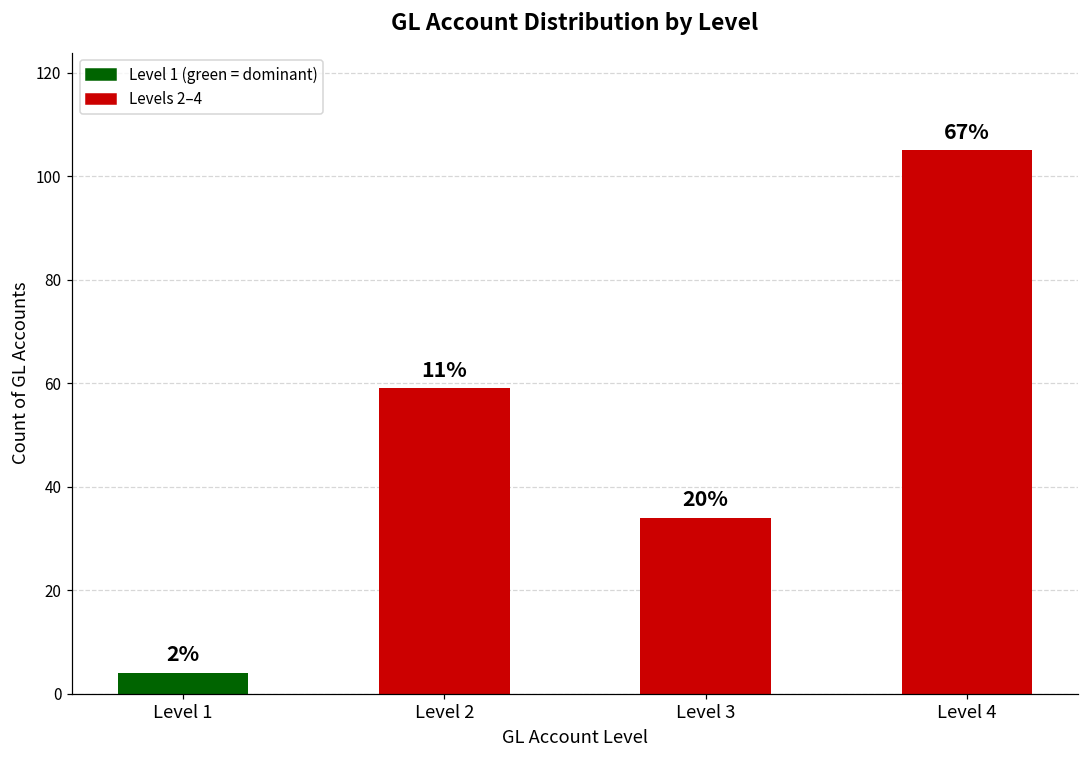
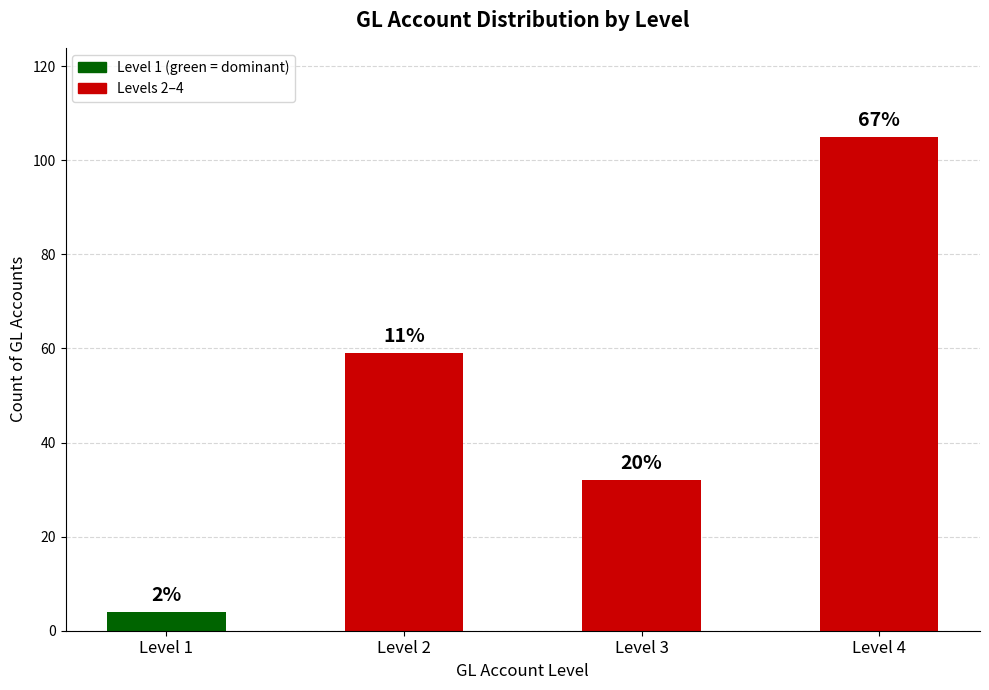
Level 3: 34 -> 32
